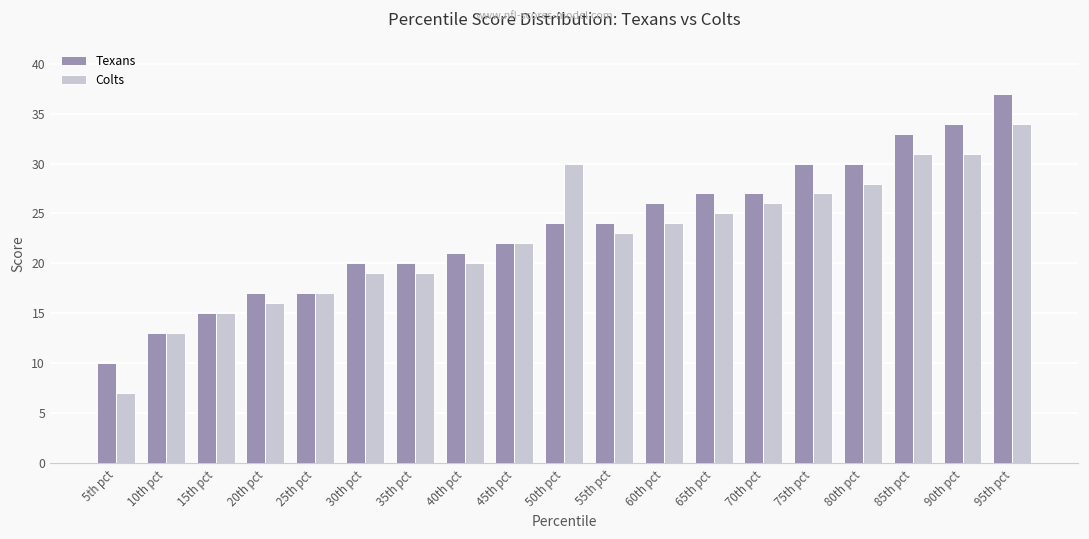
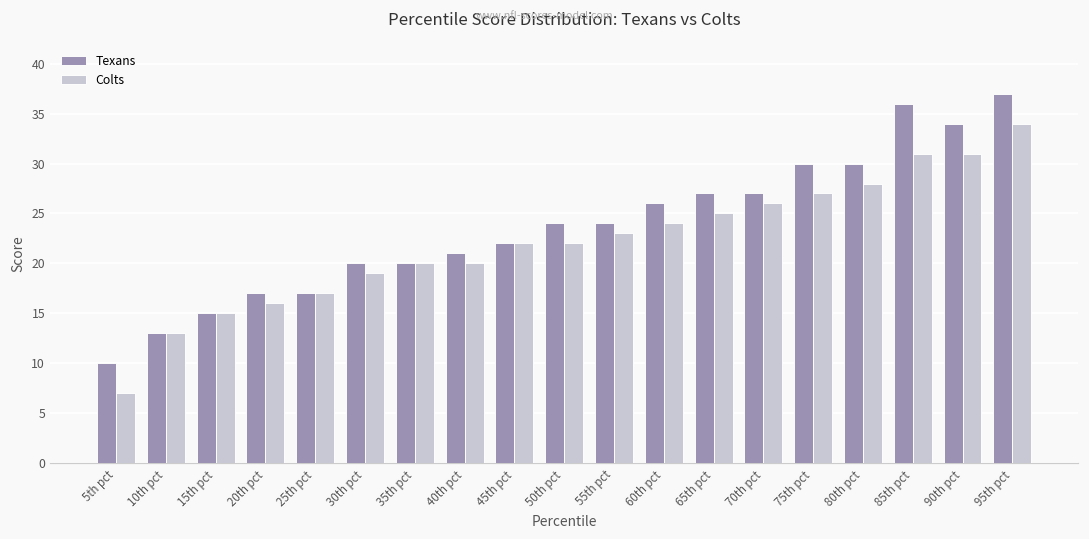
Colts, 35th pct: 19 -> 20
Colts, 50th pct: 30 -> 22
Texans, 85th pct: 33 -> 36
